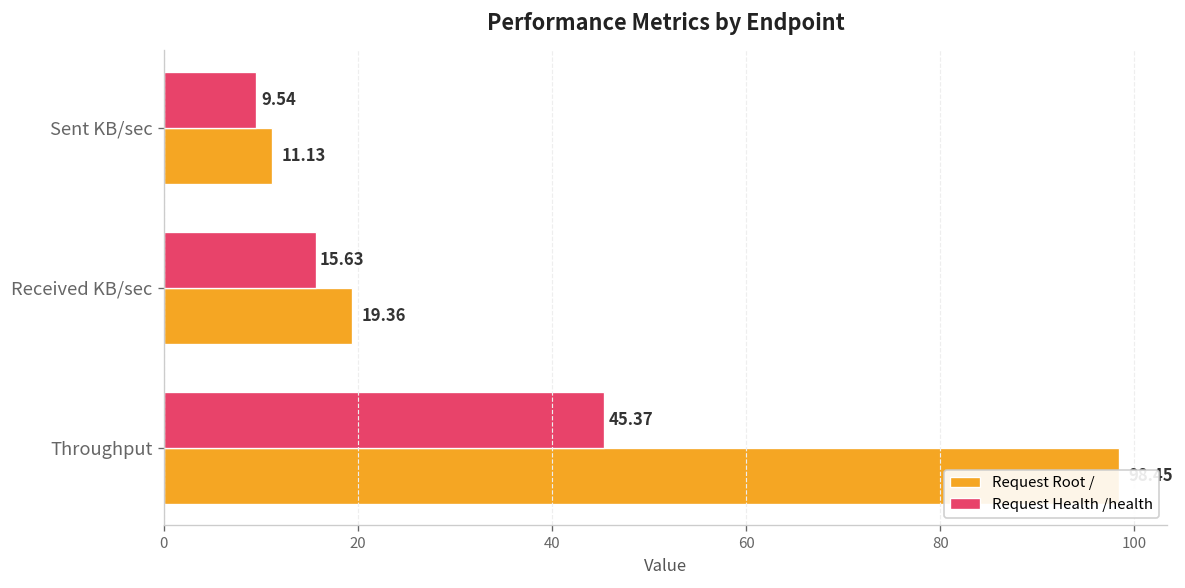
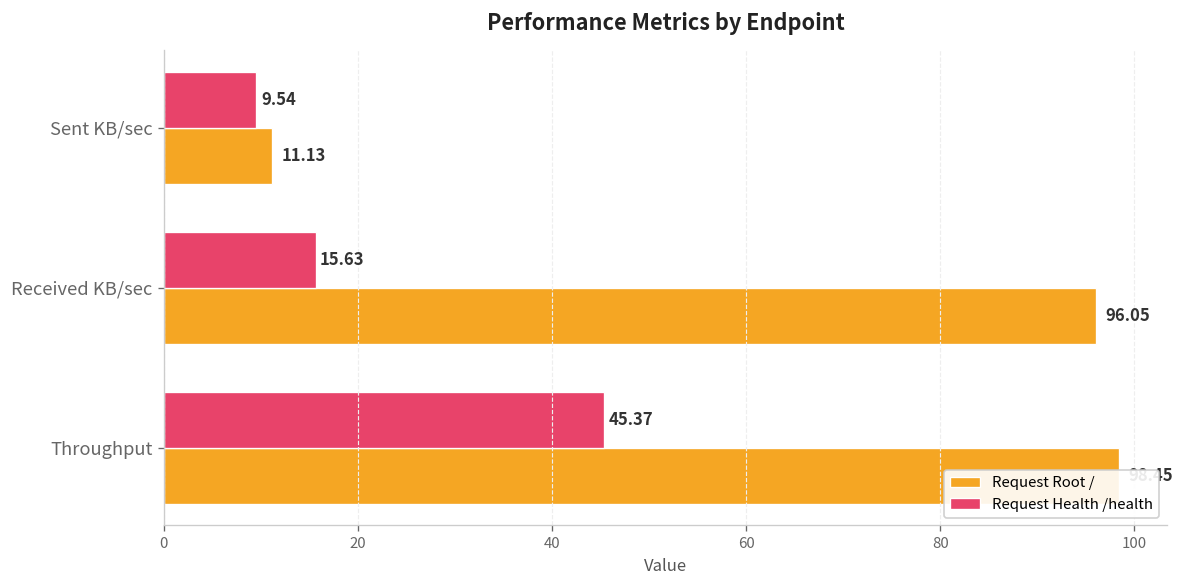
Request Root /, Received KB/sec: 19.36 -> 96.05
